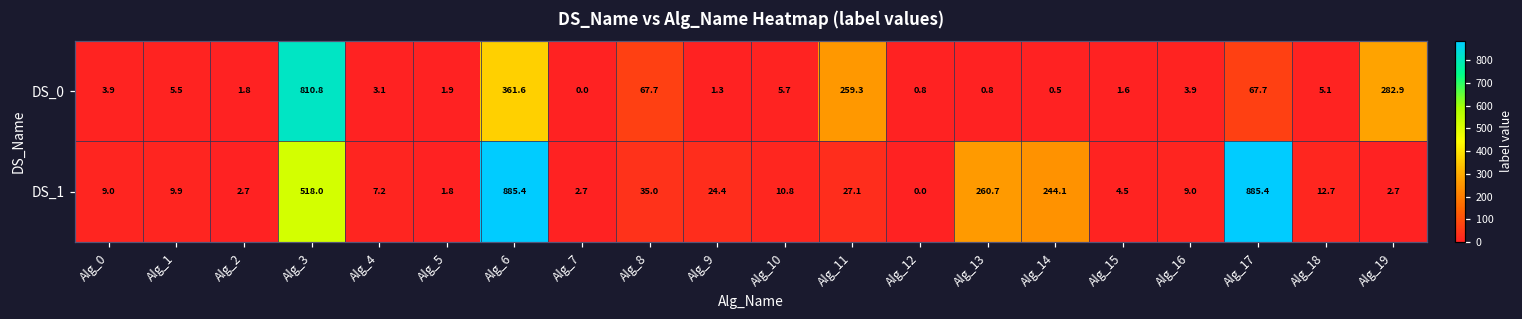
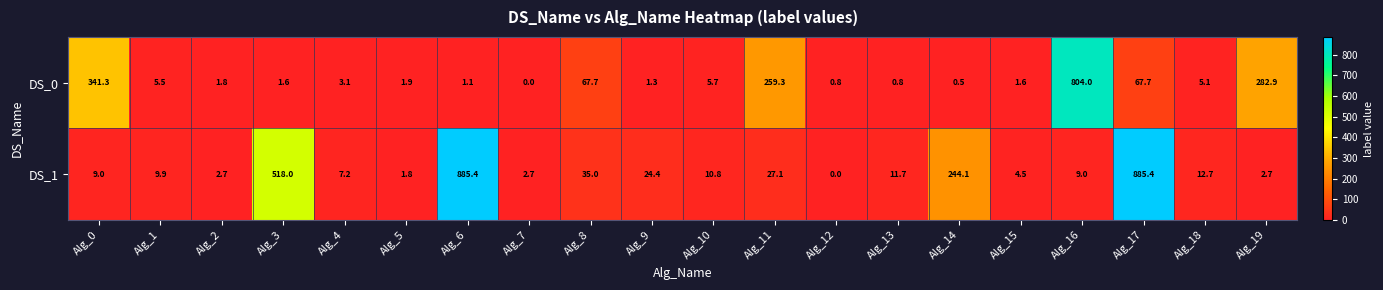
DS_0, Alg_0: 3.9 -> 341.3
DS_0, Alg_3: 810.8 -> 1.6
DS_0, Alg_6: 361.6 -> 1.1
DS_0, Alg_16: 3.9 -> 804.0
DS_1, Alg_13: 260.7 -> 11.7
